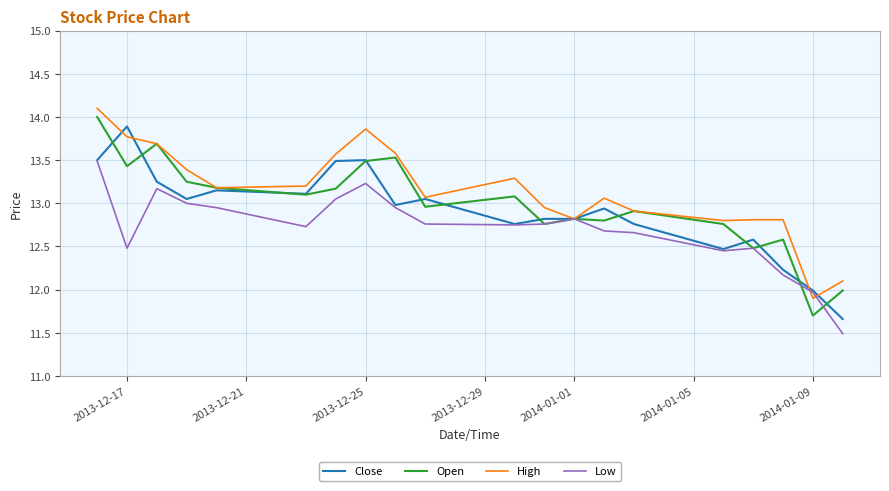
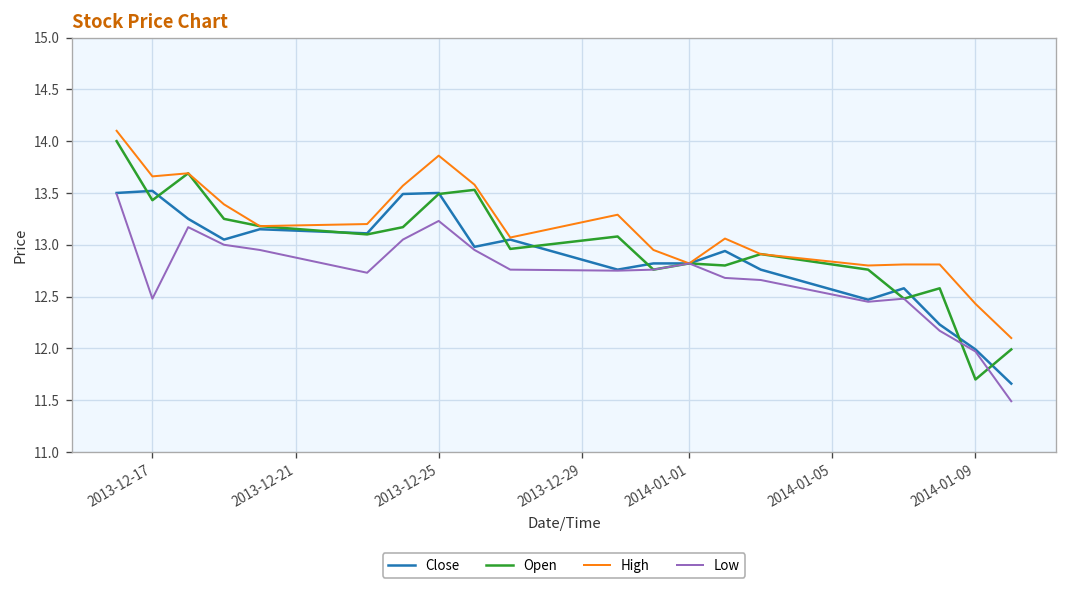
Close, 2013-12-17: 13.9 -> 13.5
High, 2013-12-17: 13.8 -> 13.7
High, 2014-01-09: 11.9 -> 12.4
